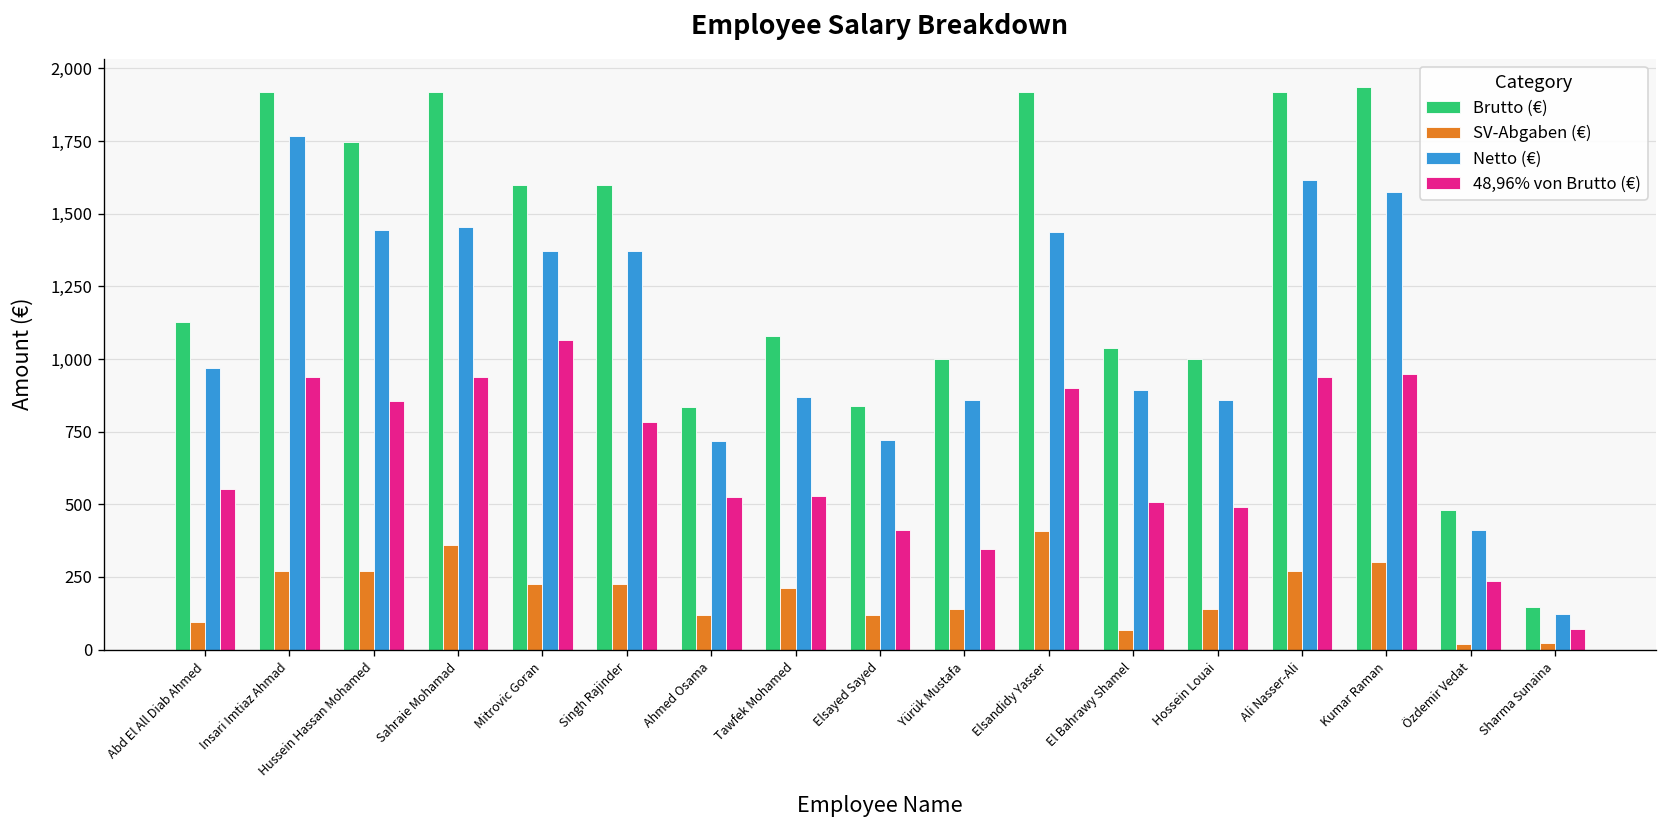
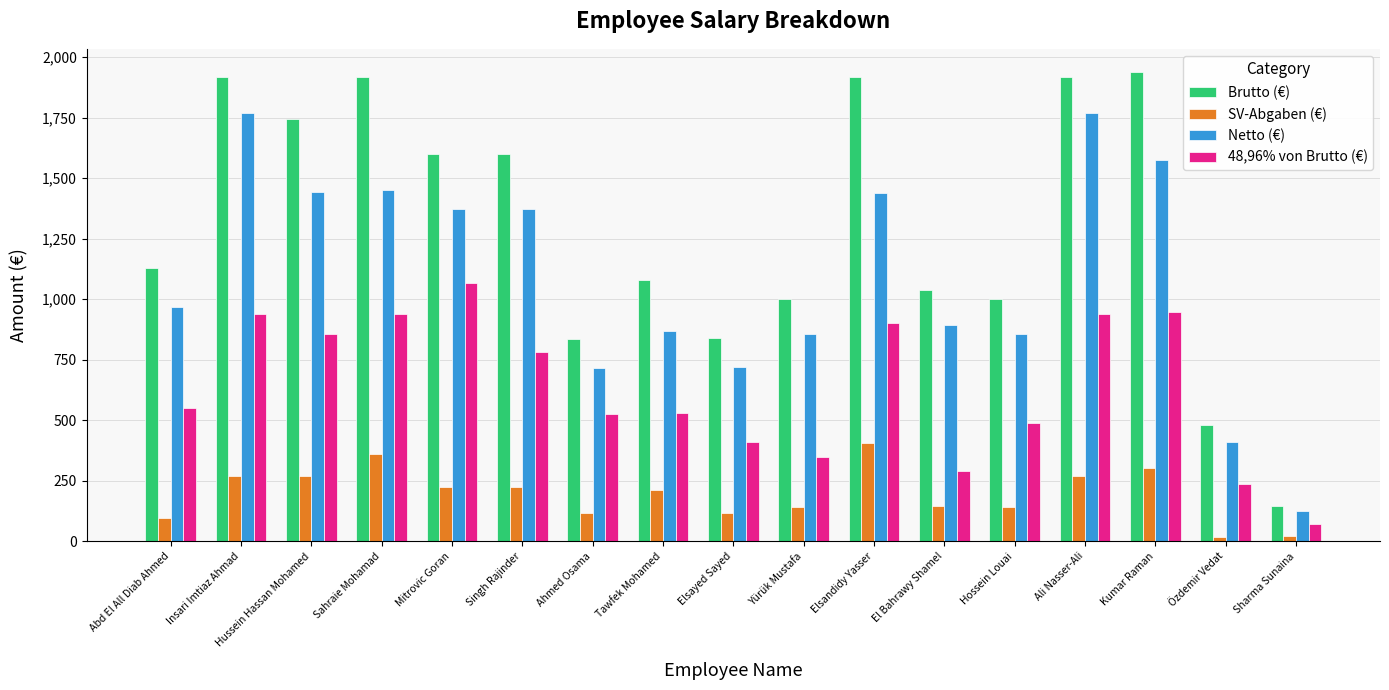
SV-Abgaben (€), El Bahrawy Shamel: 70 -> 150
48,96% von Brutto (€), El Bahrawy Shamel: 510 -> 290
Netto (€), Ali Nasser-Ali: 1,620 -> 1,770
